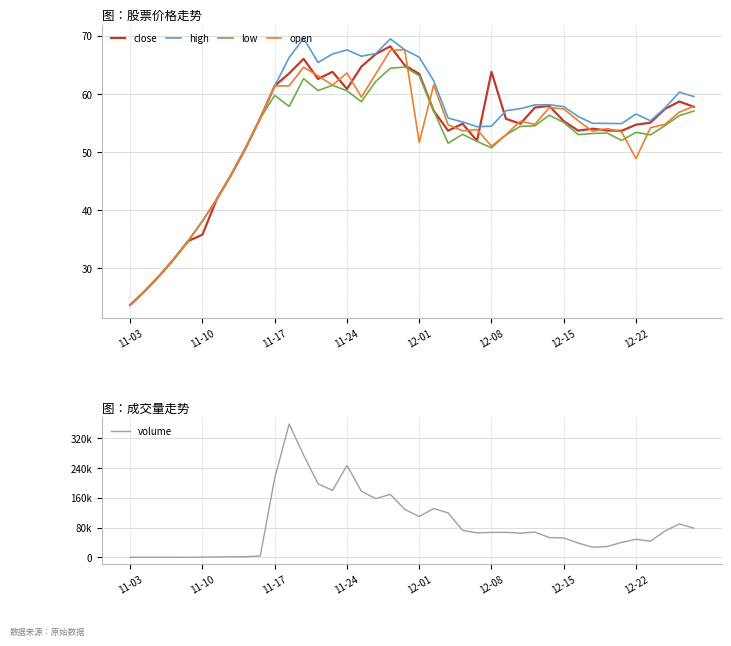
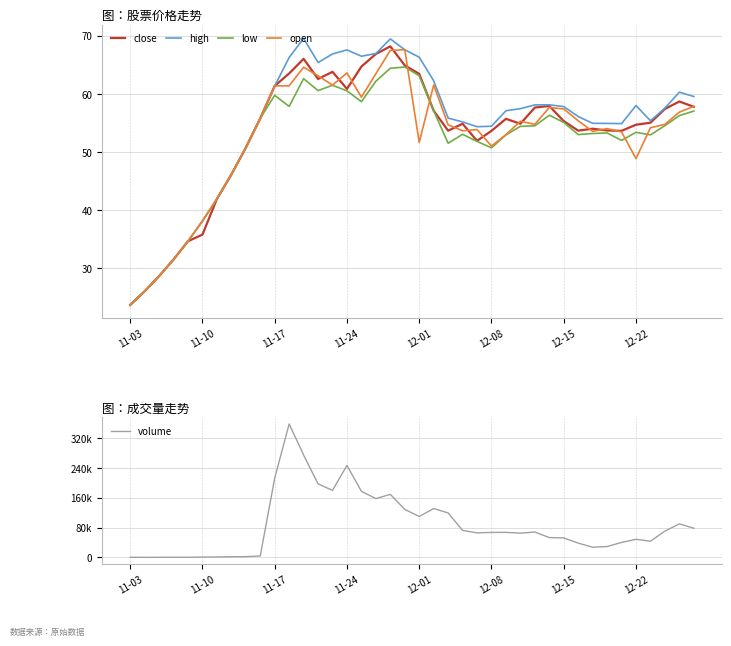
图：股票价格走势, close, 12-08: 64 -> 54
图：股票价格走势, high, 12-22: 57 -> 58
